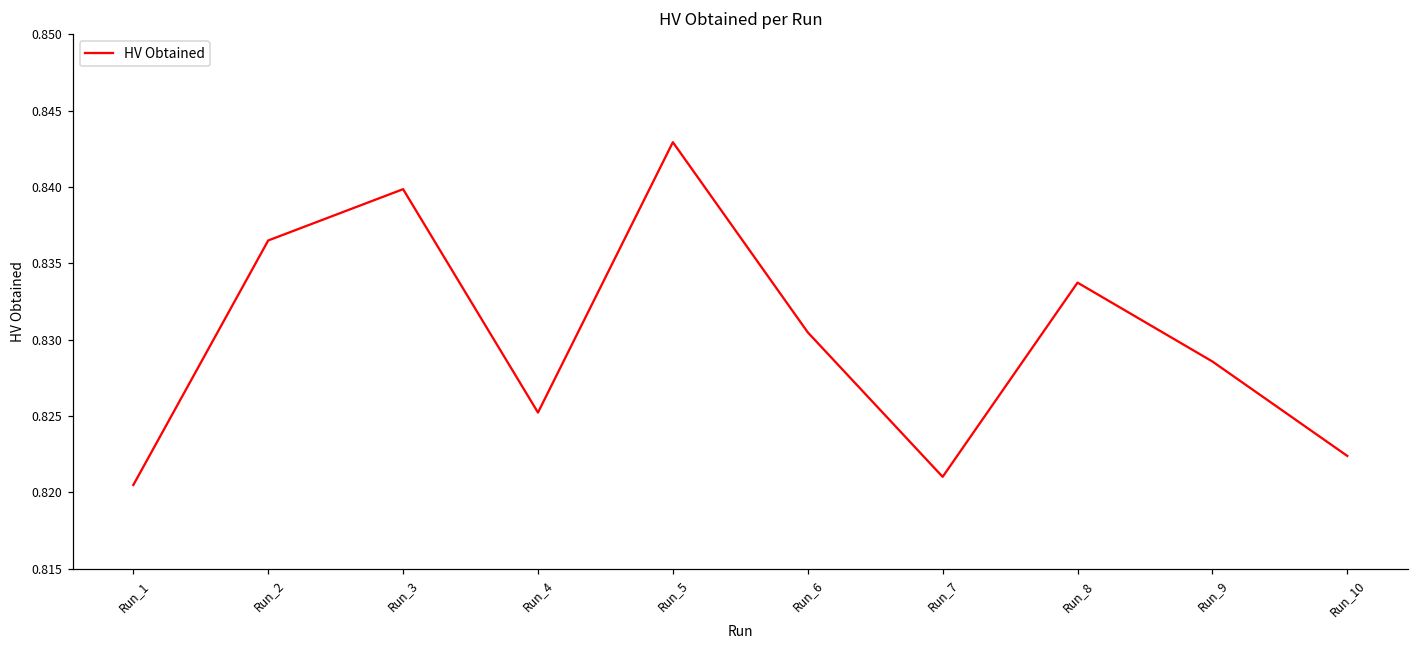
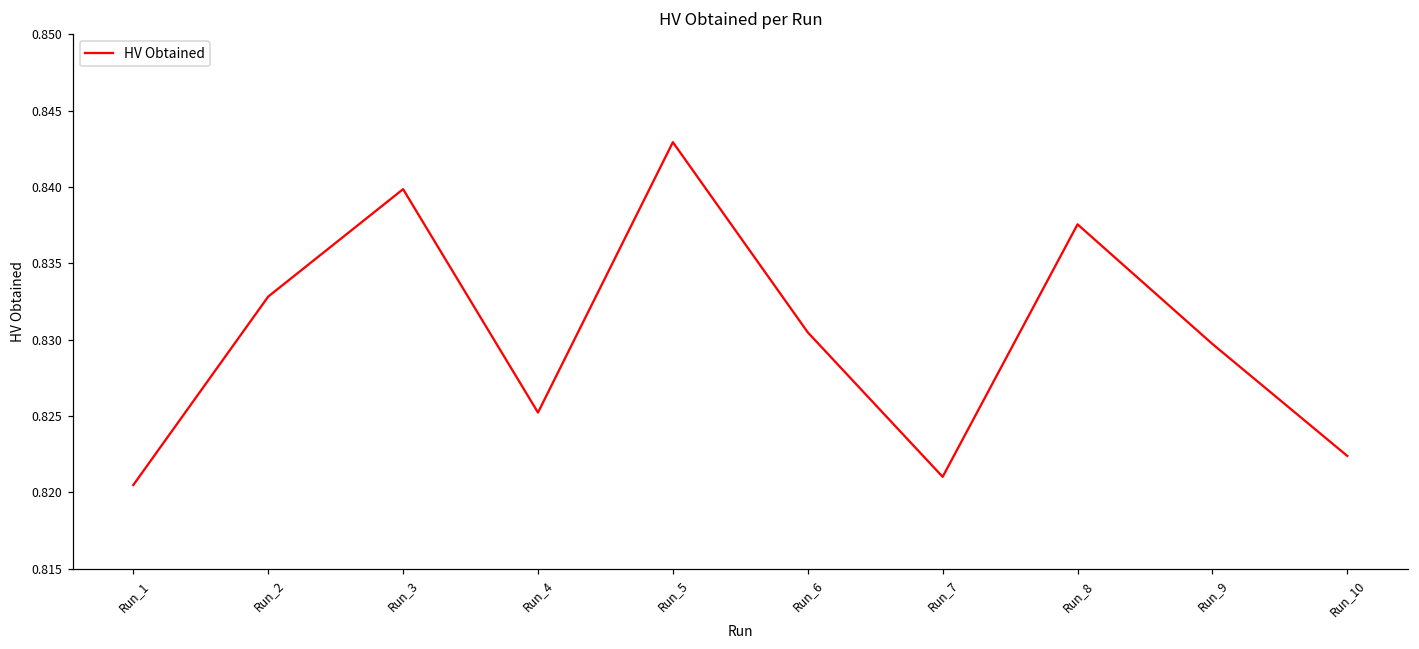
Run_2: 0.8365 -> 0.8328
Run_8: 0.8337 -> 0.8376
Run_9: 0.8286 -> 0.8297
